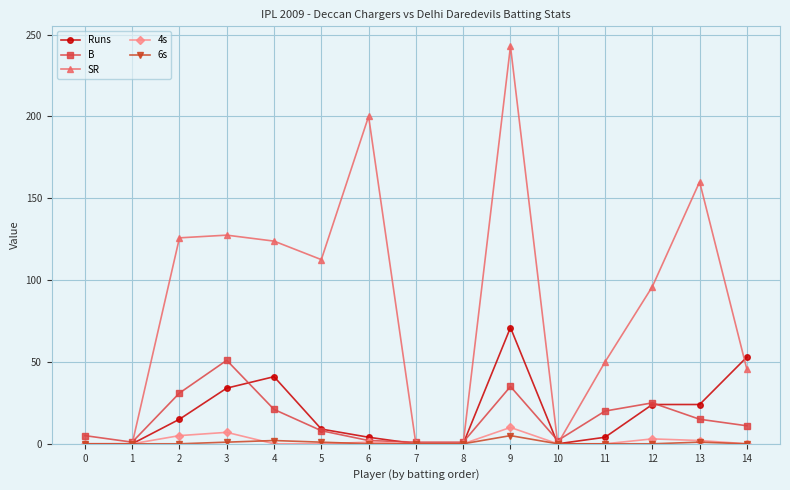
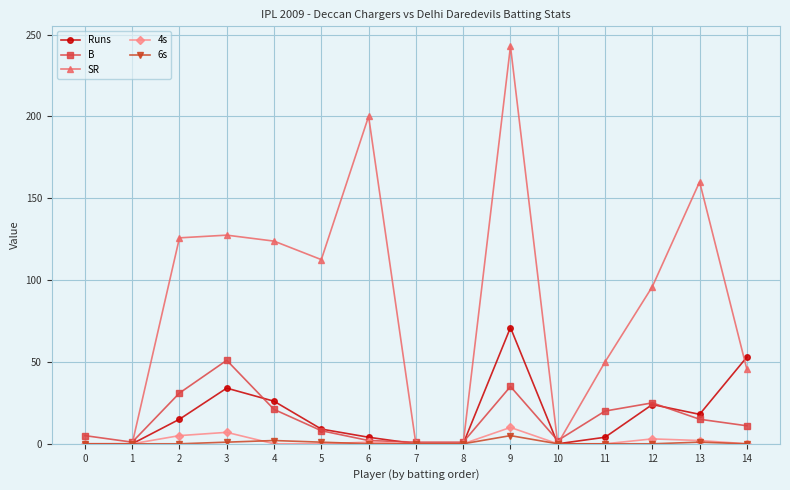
Runs, 4: 41 -> 26
Runs, 13: 24 -> 18
